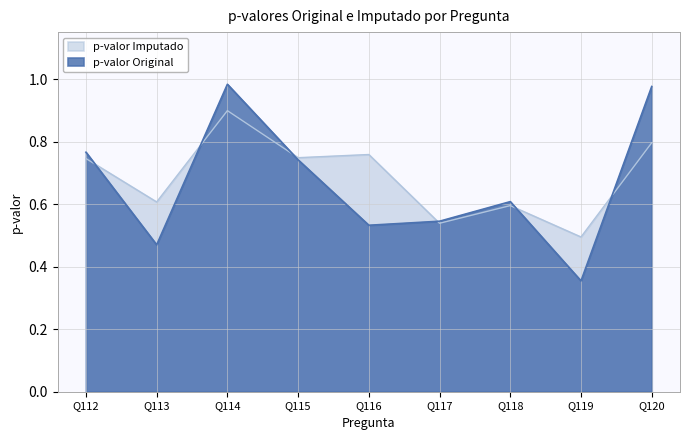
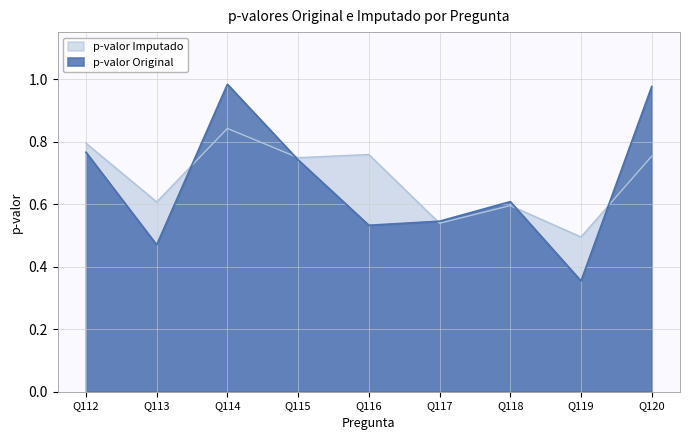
p-valor Imputado, Q112: 0.75 -> 0.79
p-valor Imputado, Q114: 0.90 -> 0.84
p-valor Imputado, Q120: 0.80 -> 0.75
